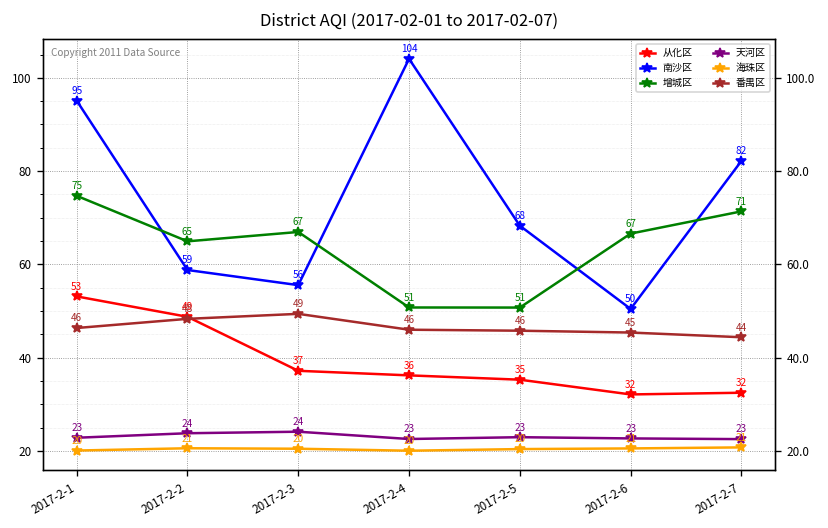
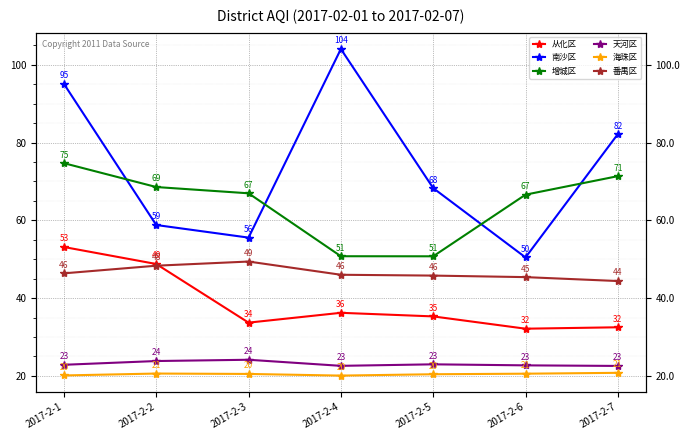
增城区, 2017-2-2: 65 -> 69
从化区, 2017-2-3: 37 -> 34
